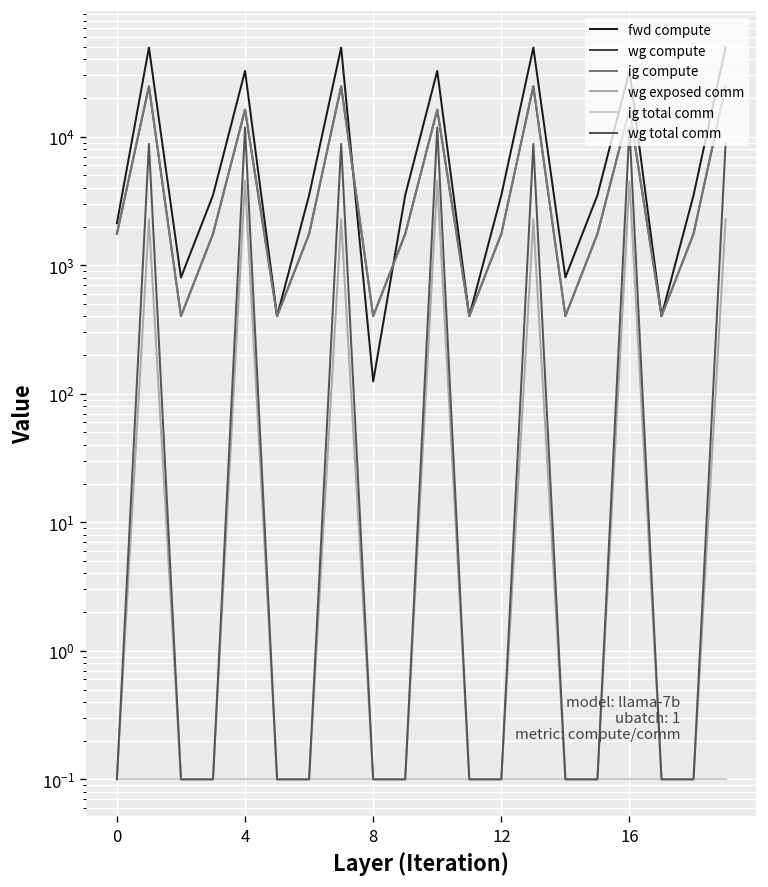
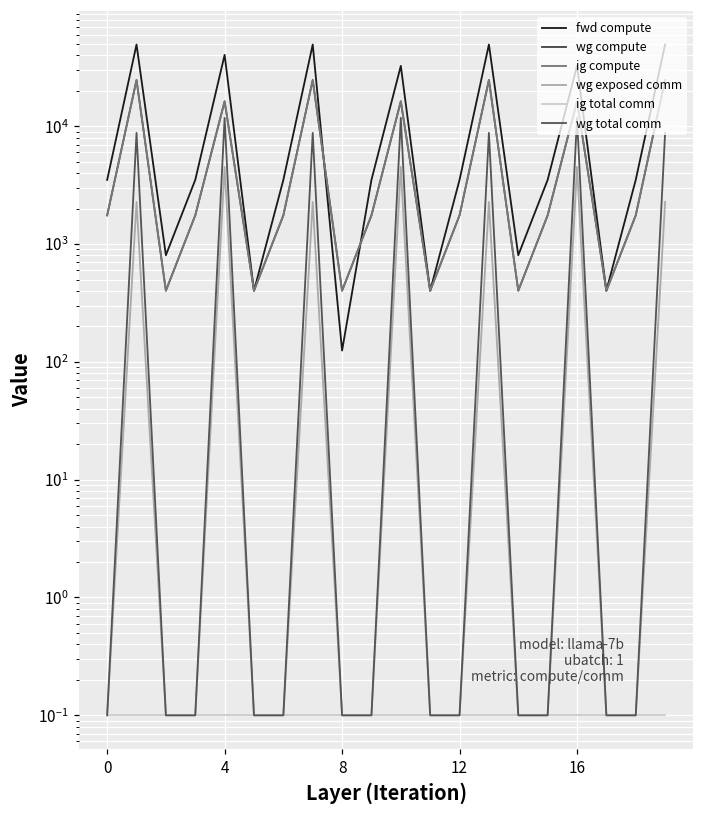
fwd compute, 0: 2100 -> 3500
fwd compute, 4: 33000 -> 40000
